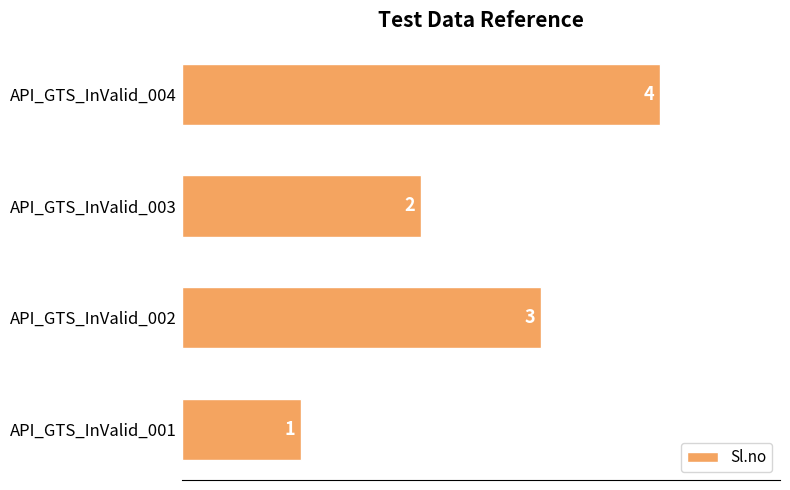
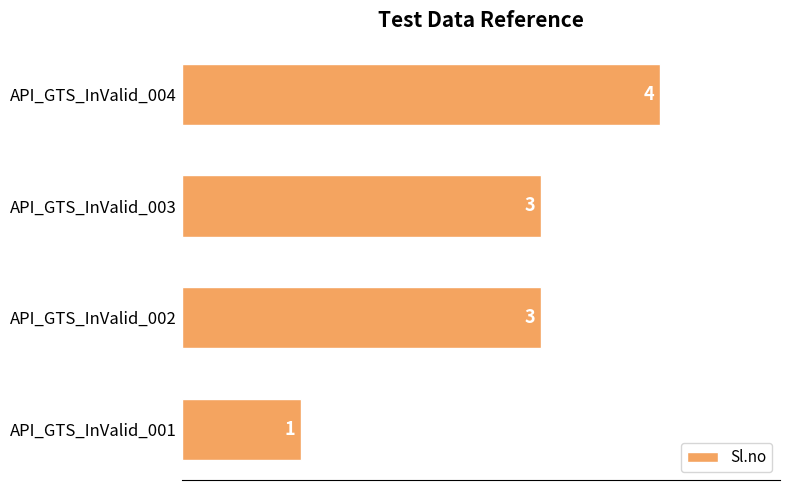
API_GTS_InValid_003: 2 -> 3
